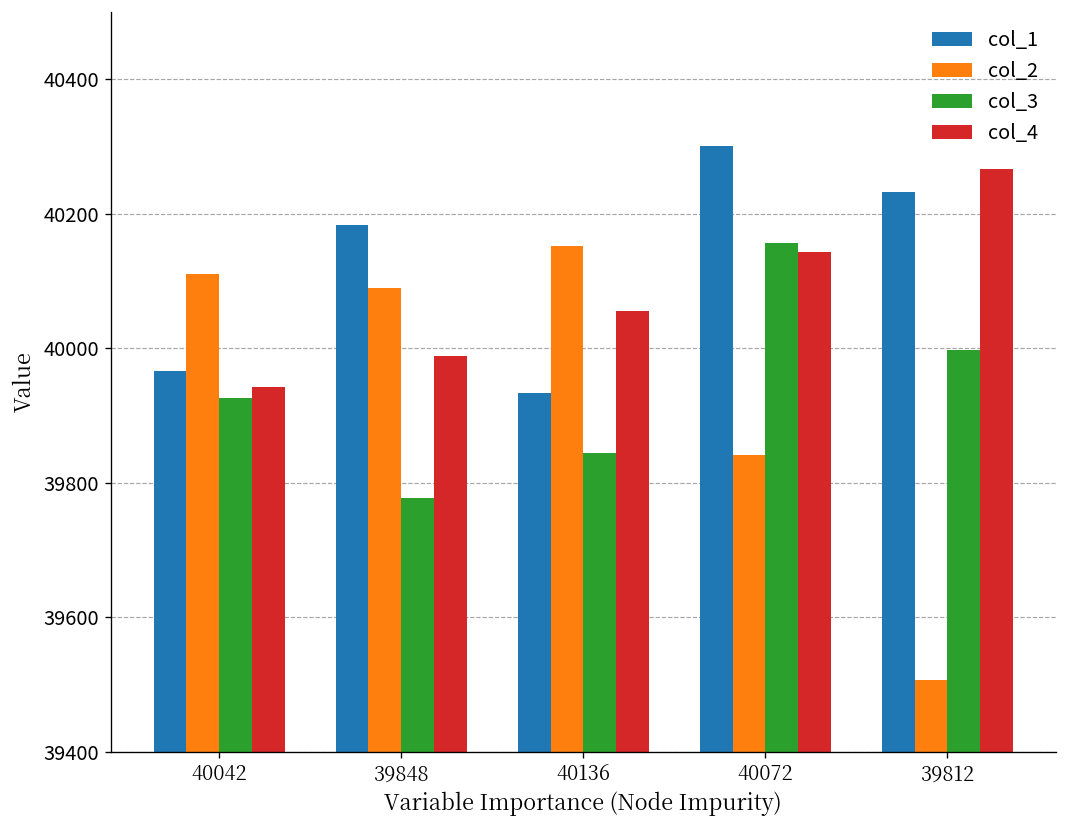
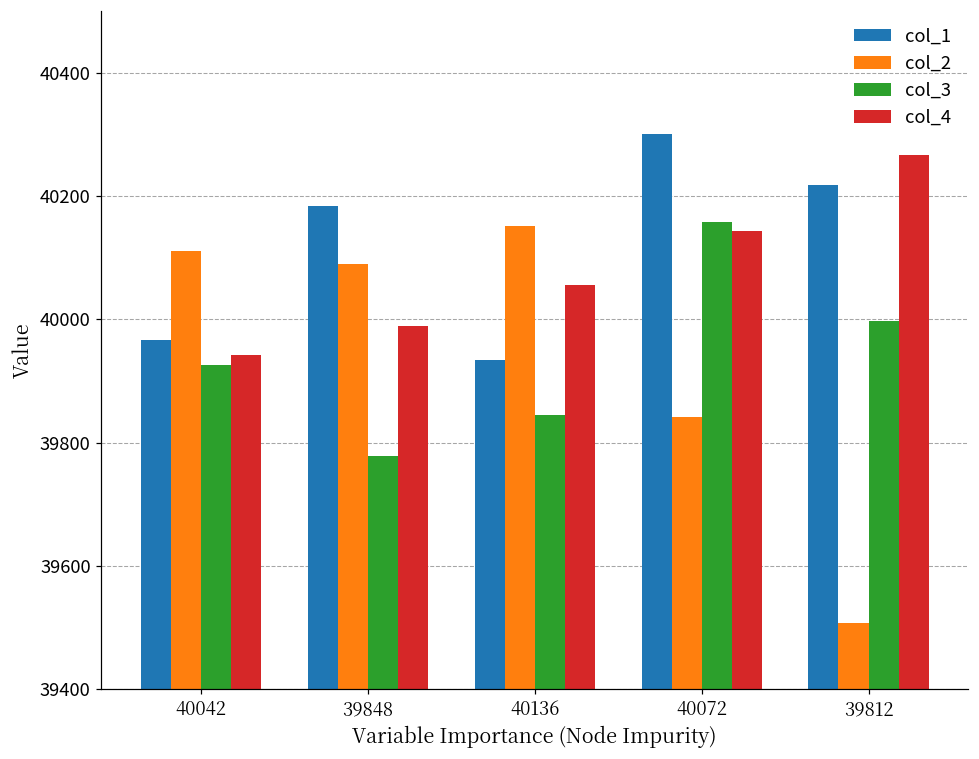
col_1, 39812: 40230 -> 40220
